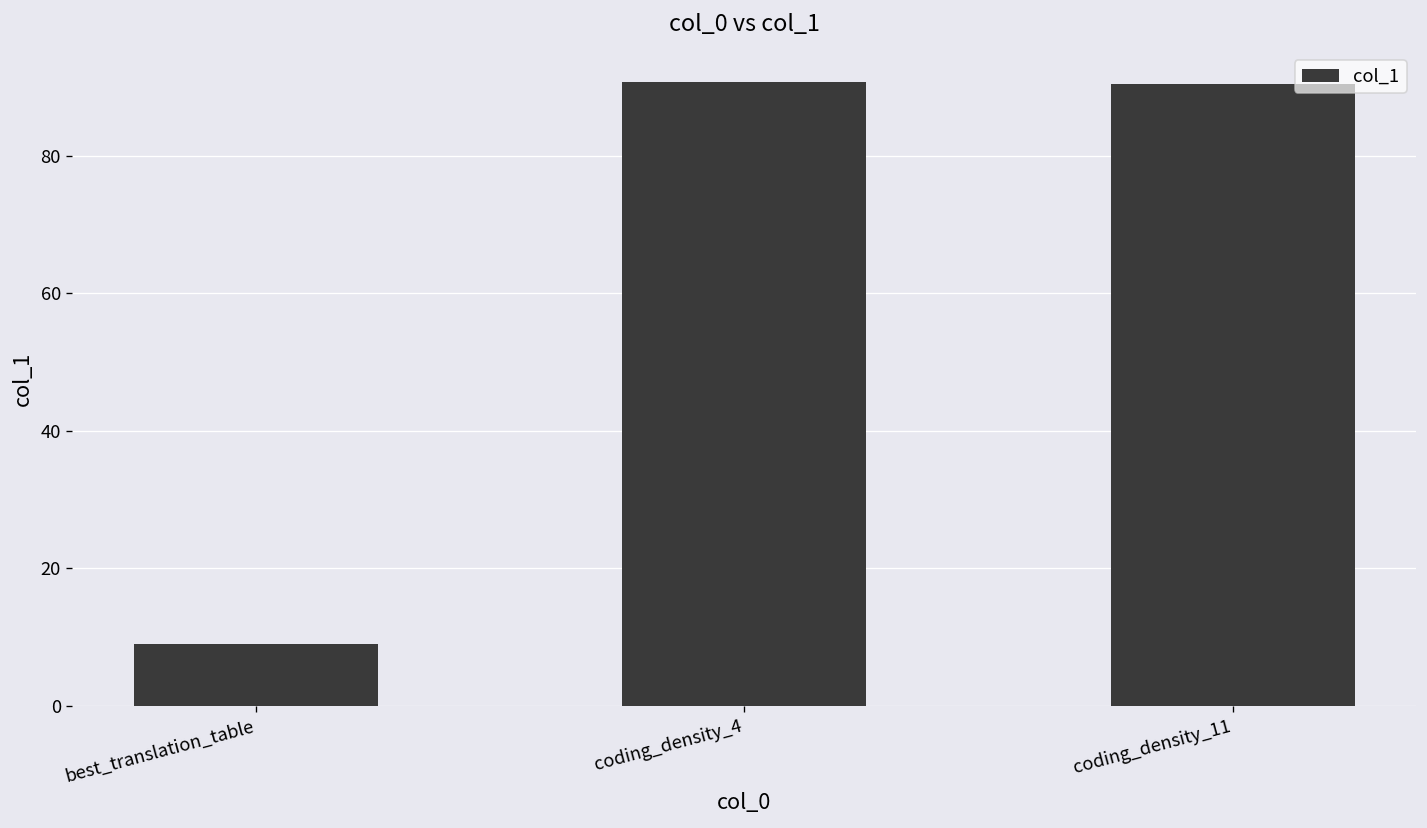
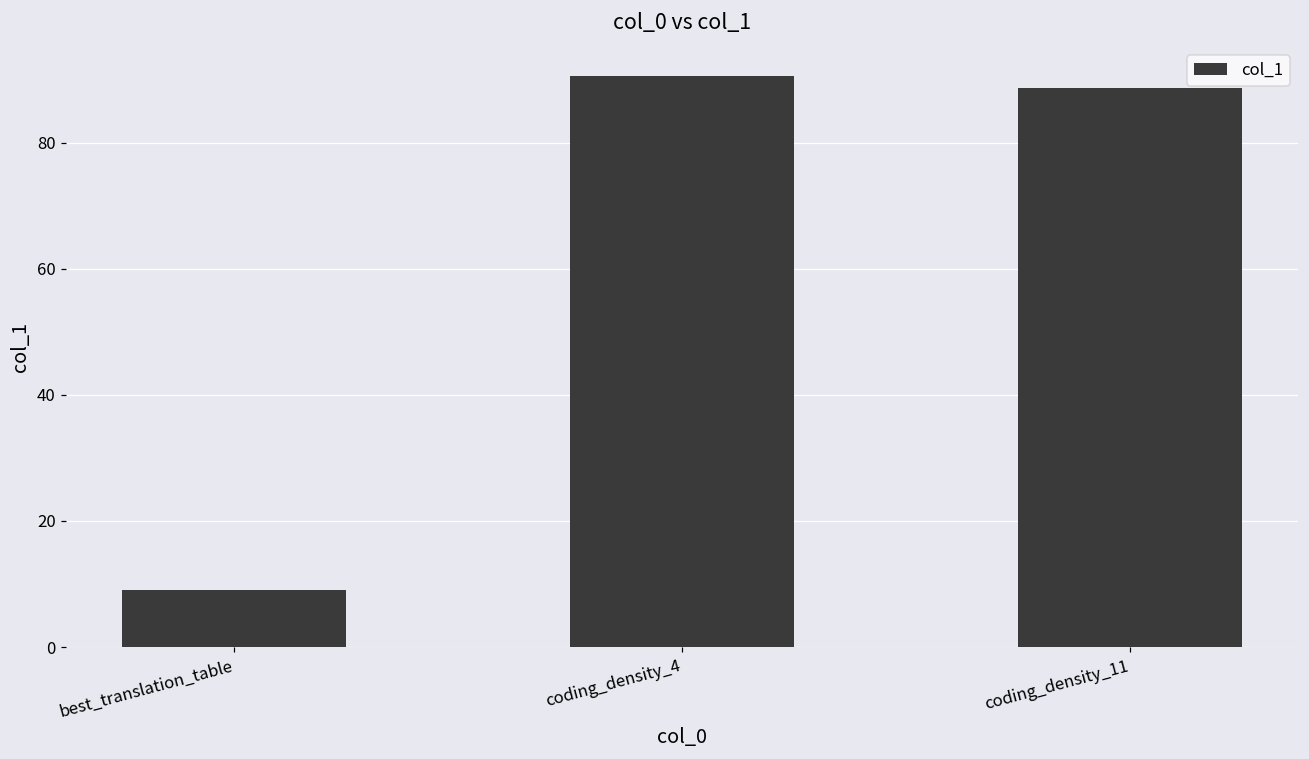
coding_density_11: 90 -> 89
